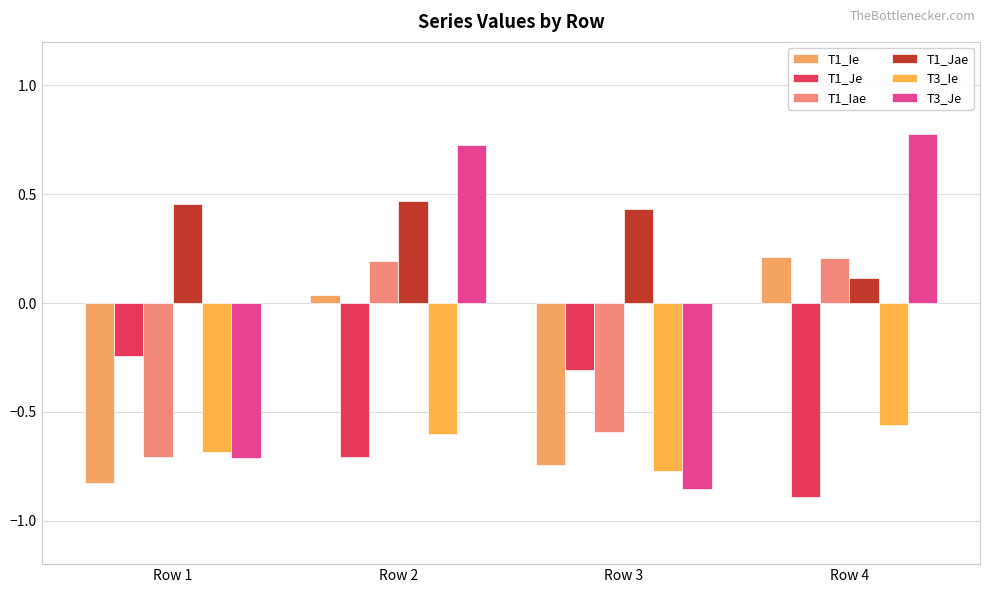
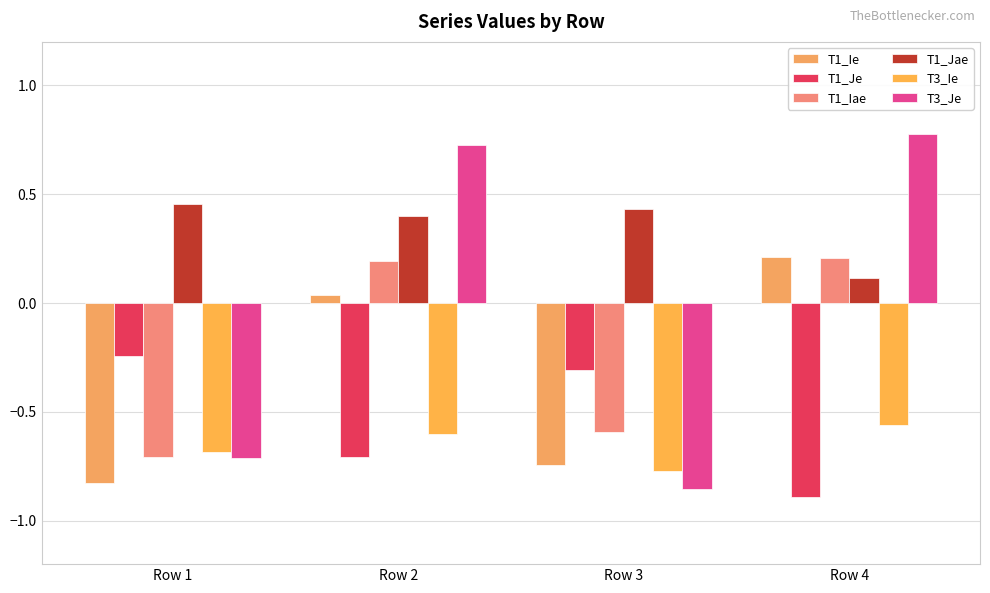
T1_Jae, Row 2: 0.47 -> 0.40
